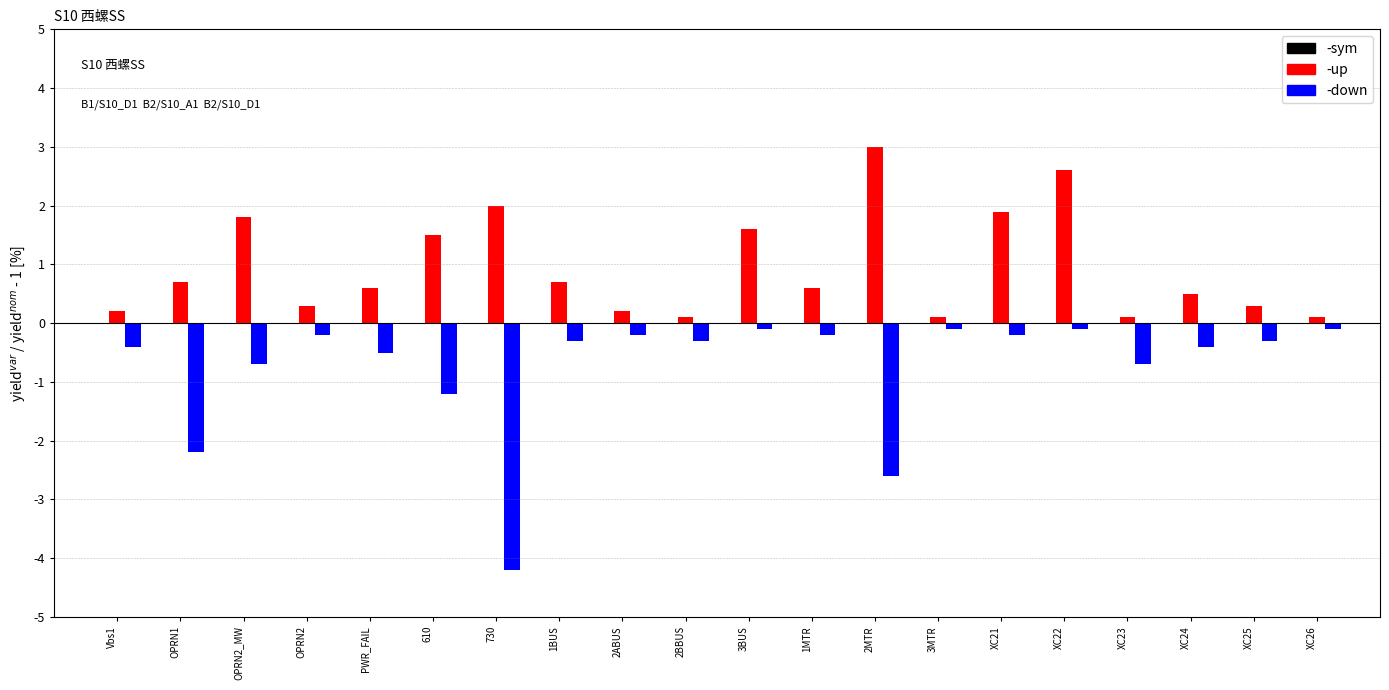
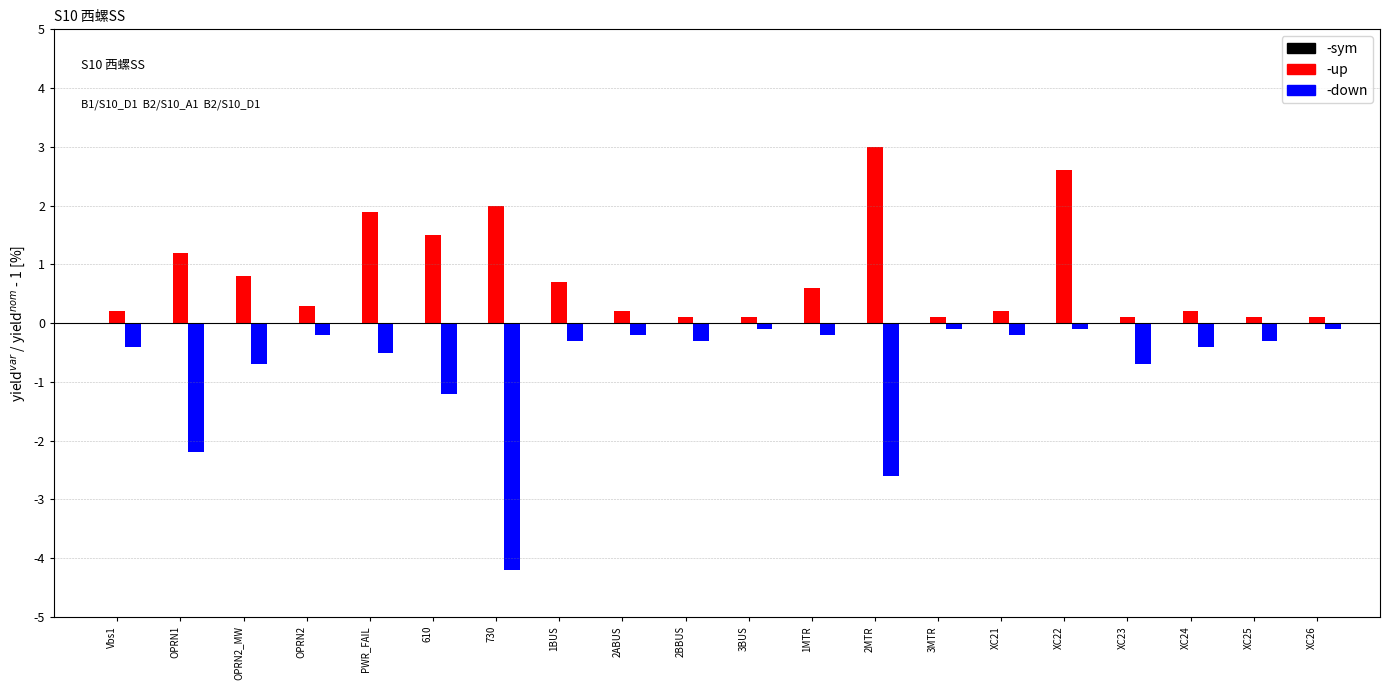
OPRN1: 0.7 -> 1.2
OPRN2_MW: 1.8 -> 0.8
PWR_FAIL: 0.6 -> 1.9
3BUS: 1.6 -> 0.1
XC21: 1.9 -> 0.2
XC24: 0.5 -> 0.2
XC25: 0.3 -> 0.1
